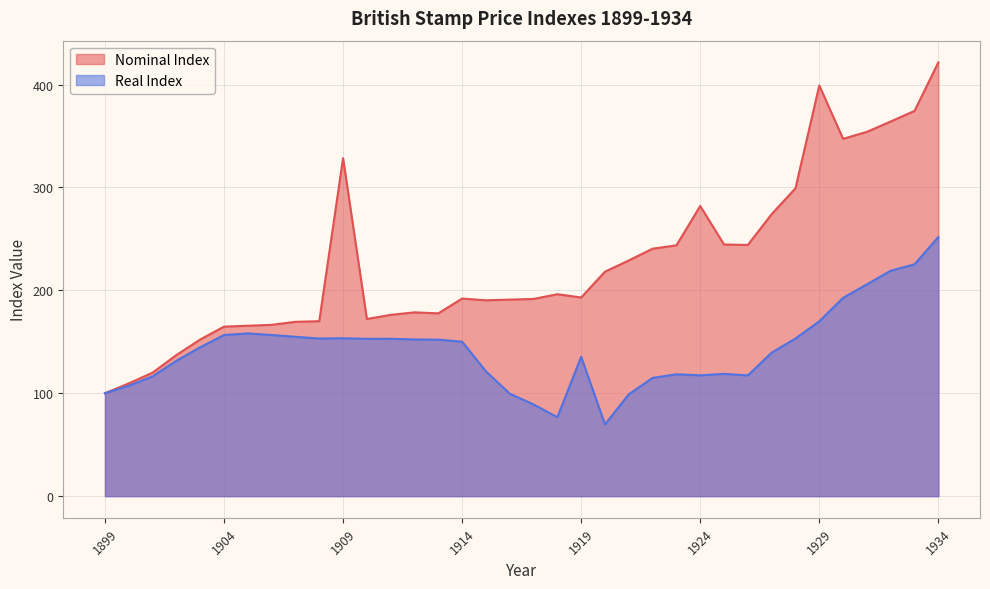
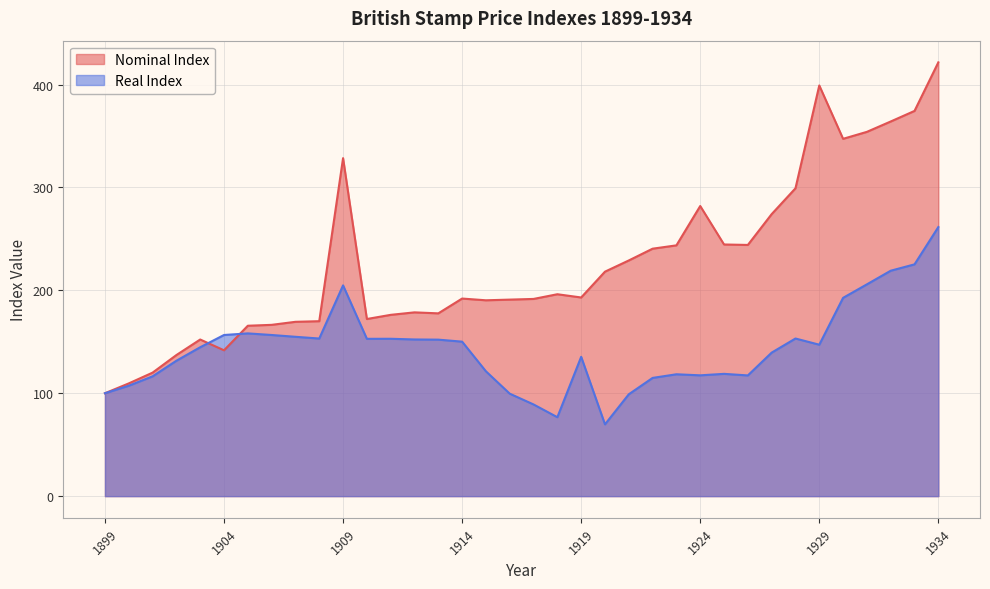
Nominal Index, 1904: 165 -> 142
Real Index, 1909: 153 -> 205
Real Index, 1929: 170 -> 147
Real Index, 1934: 252 -> 261
